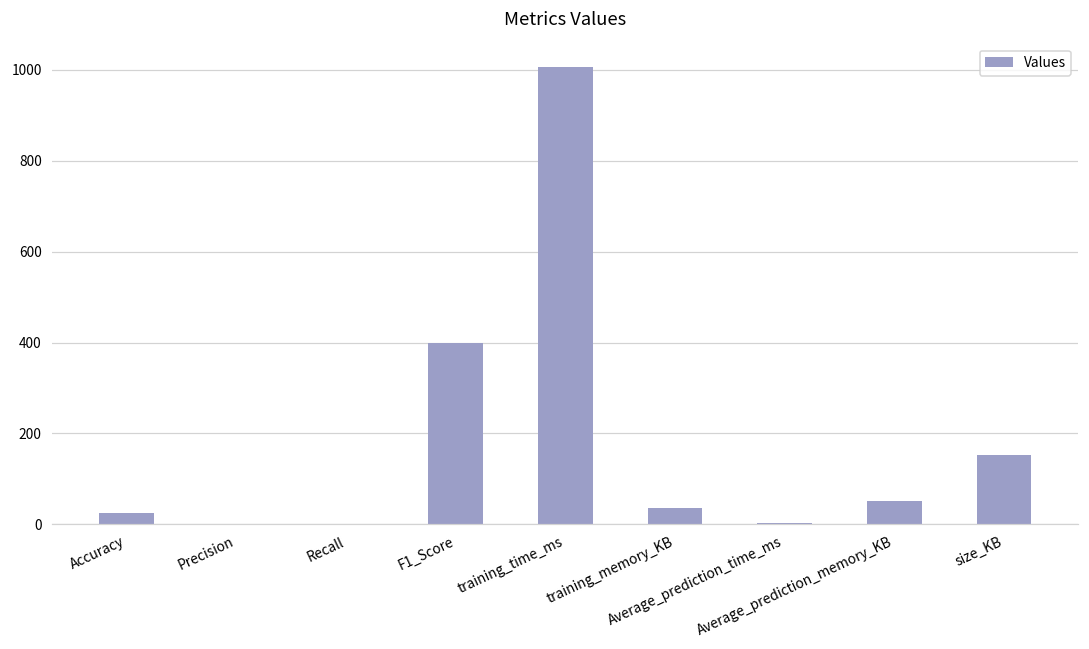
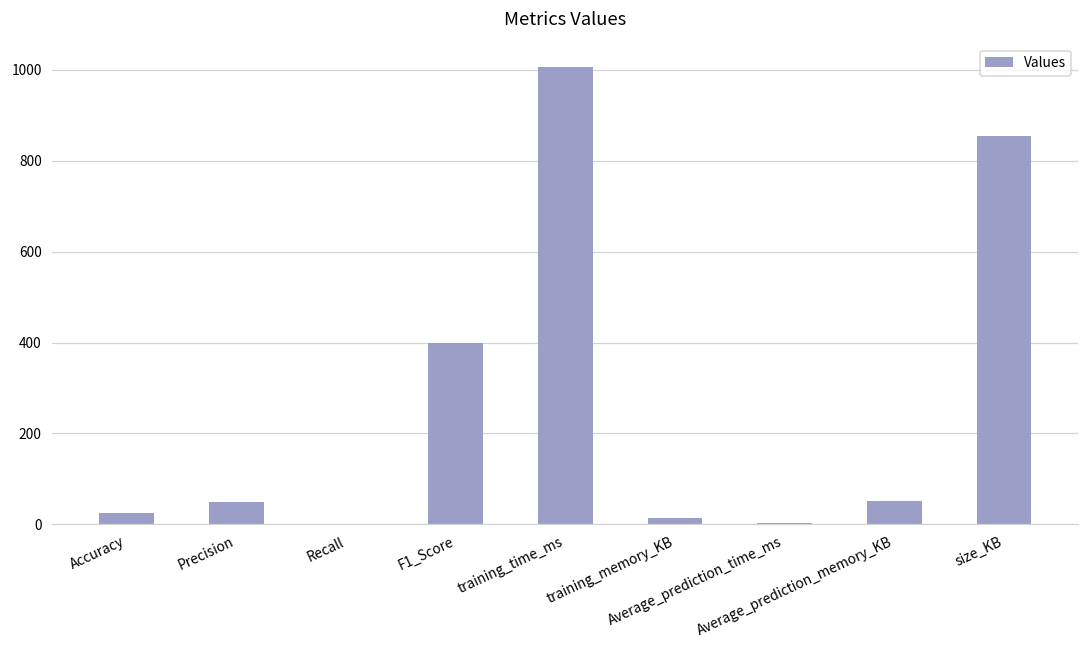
Precision: 0 -> 50
training_memory_KB: 40 -> 10
size_KB: 150 -> 850
